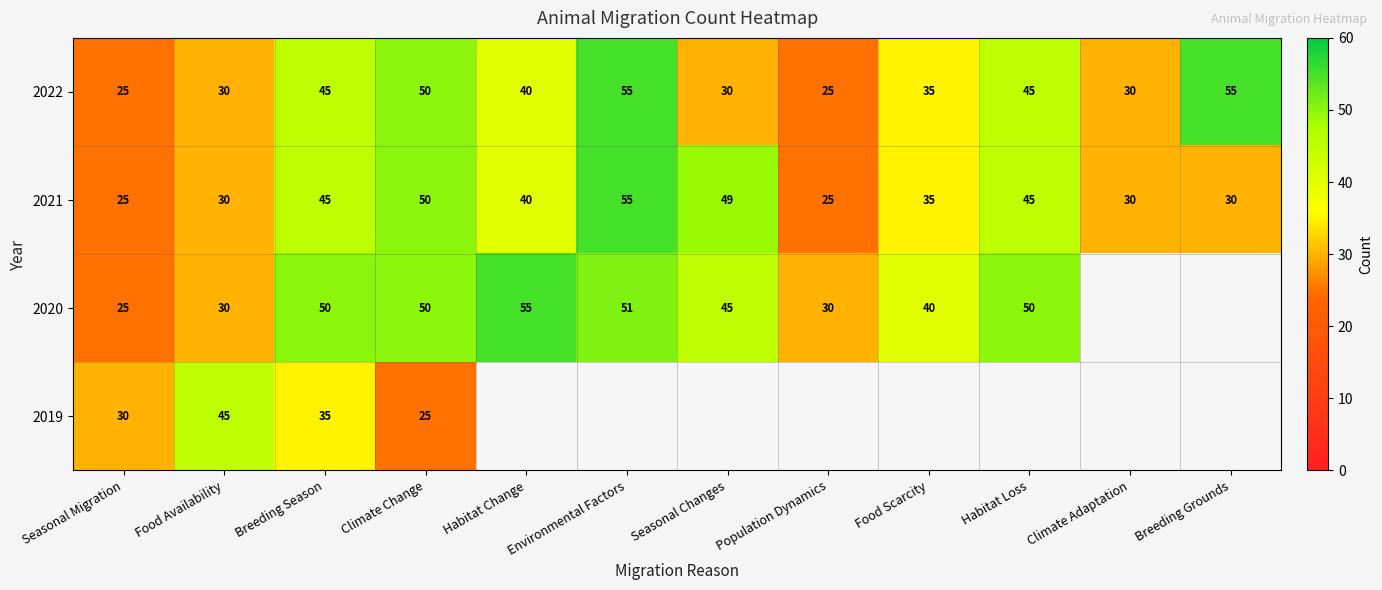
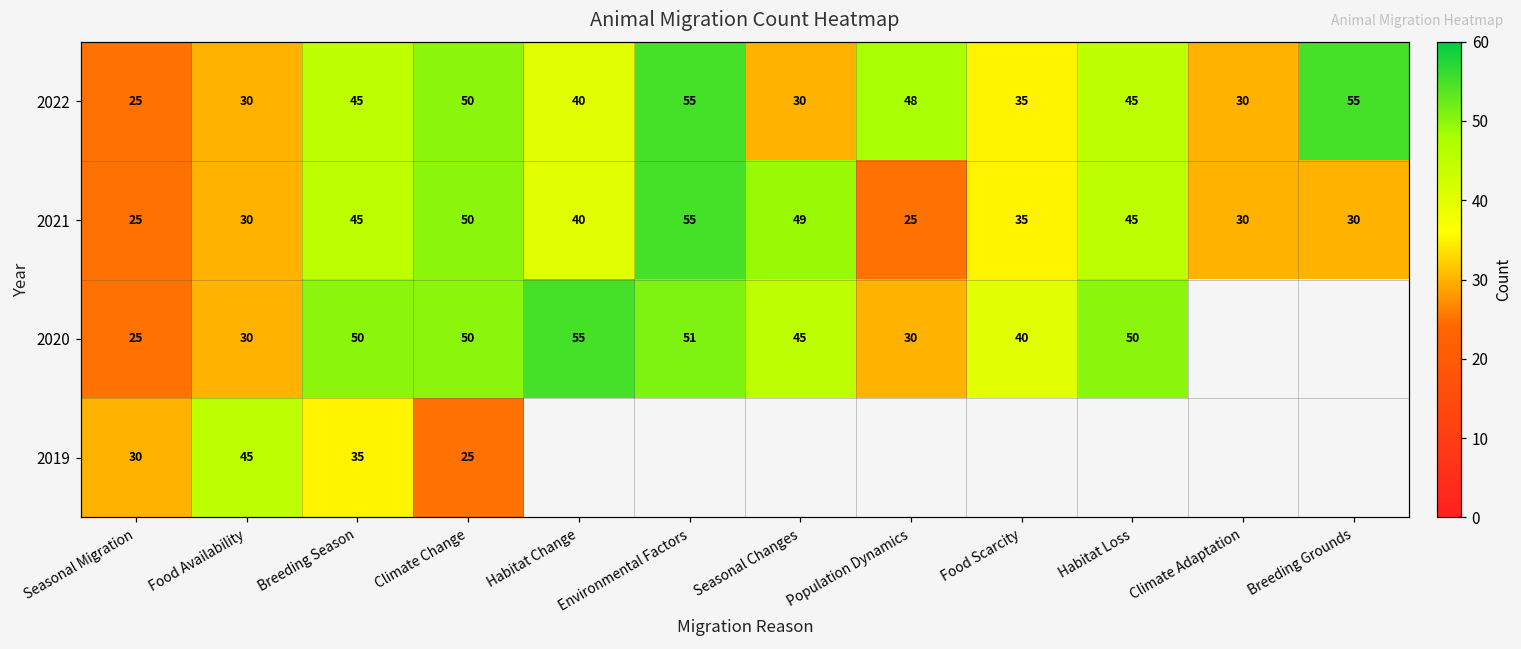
2022, Population Dynamics: 25 -> 48
